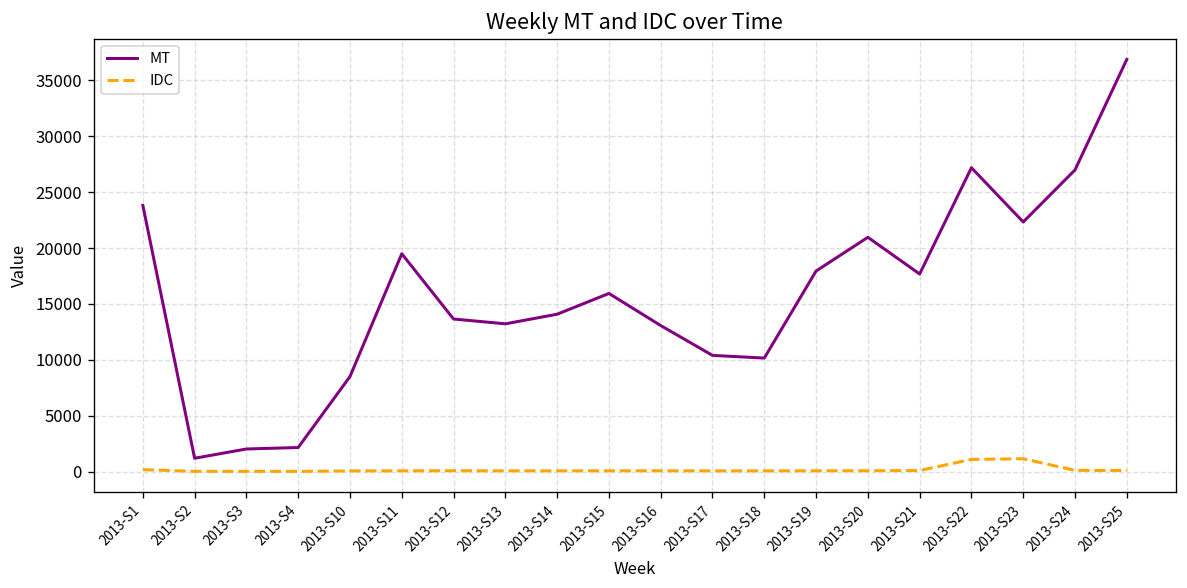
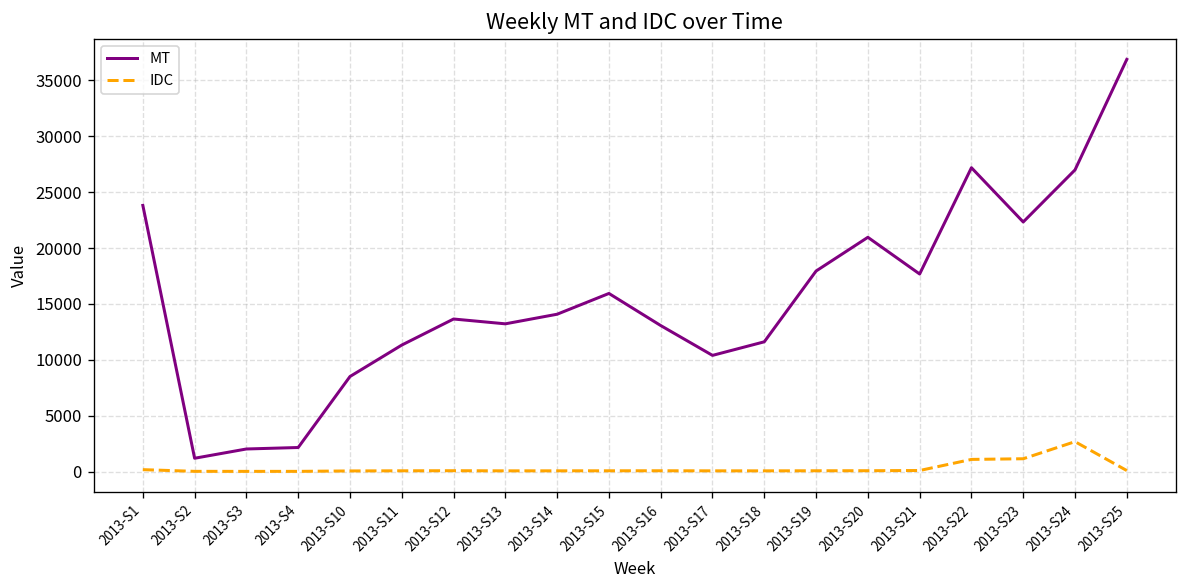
MT, 2013-S11: 19000 -> 11000
MT, 2013-S18: 10000 -> 12000
IDC, 2013-S24: 0 -> 3000
